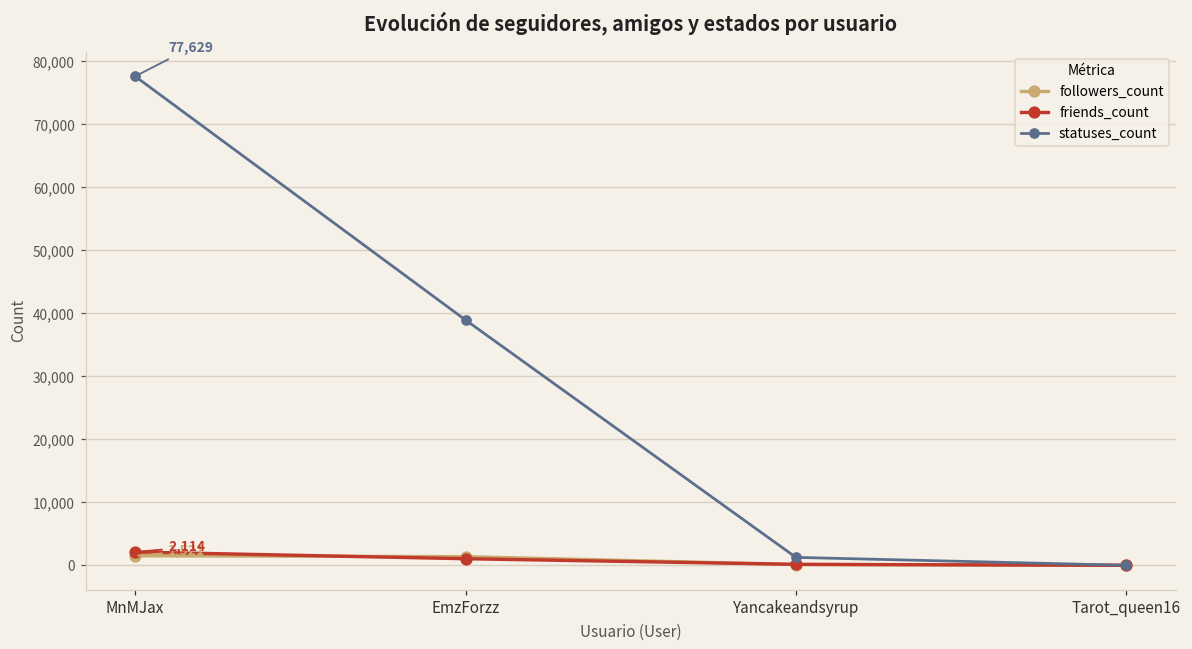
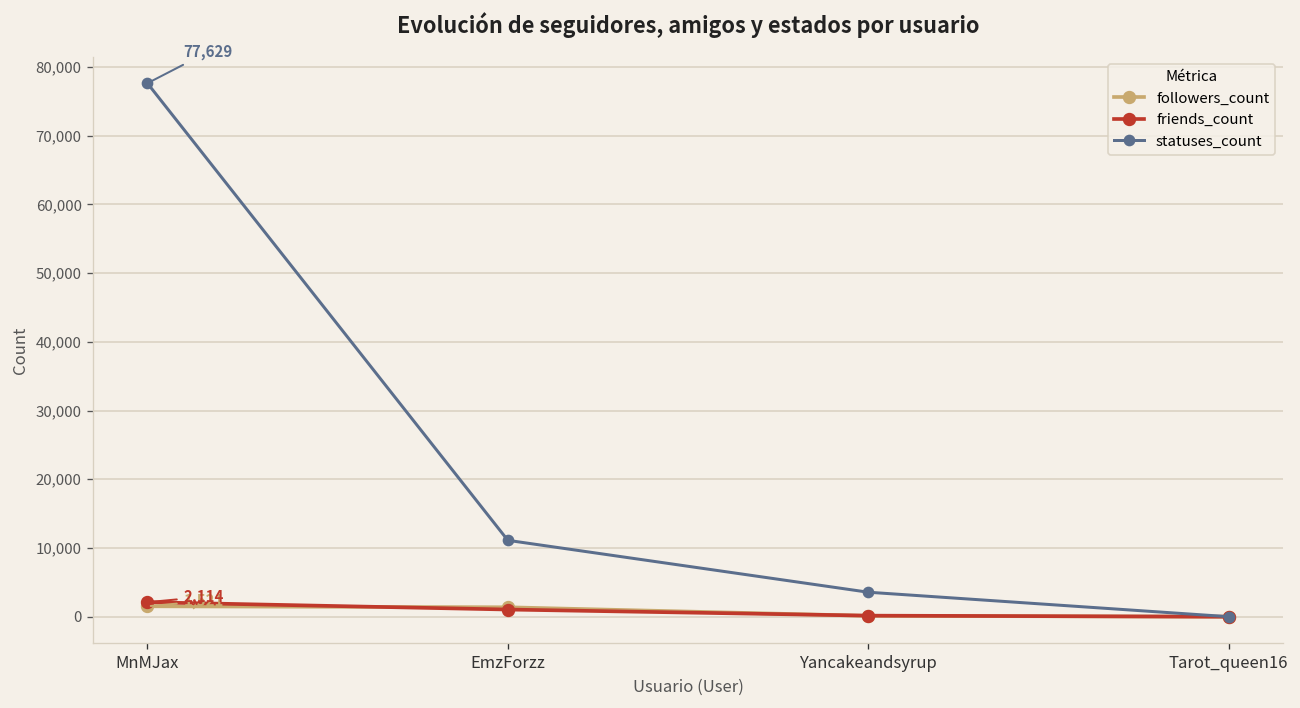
statuses_count, EmzForzz: 39,000 -> 11,000
statuses_count, Yancakeandsyrup: 1,000 -> 4,000
